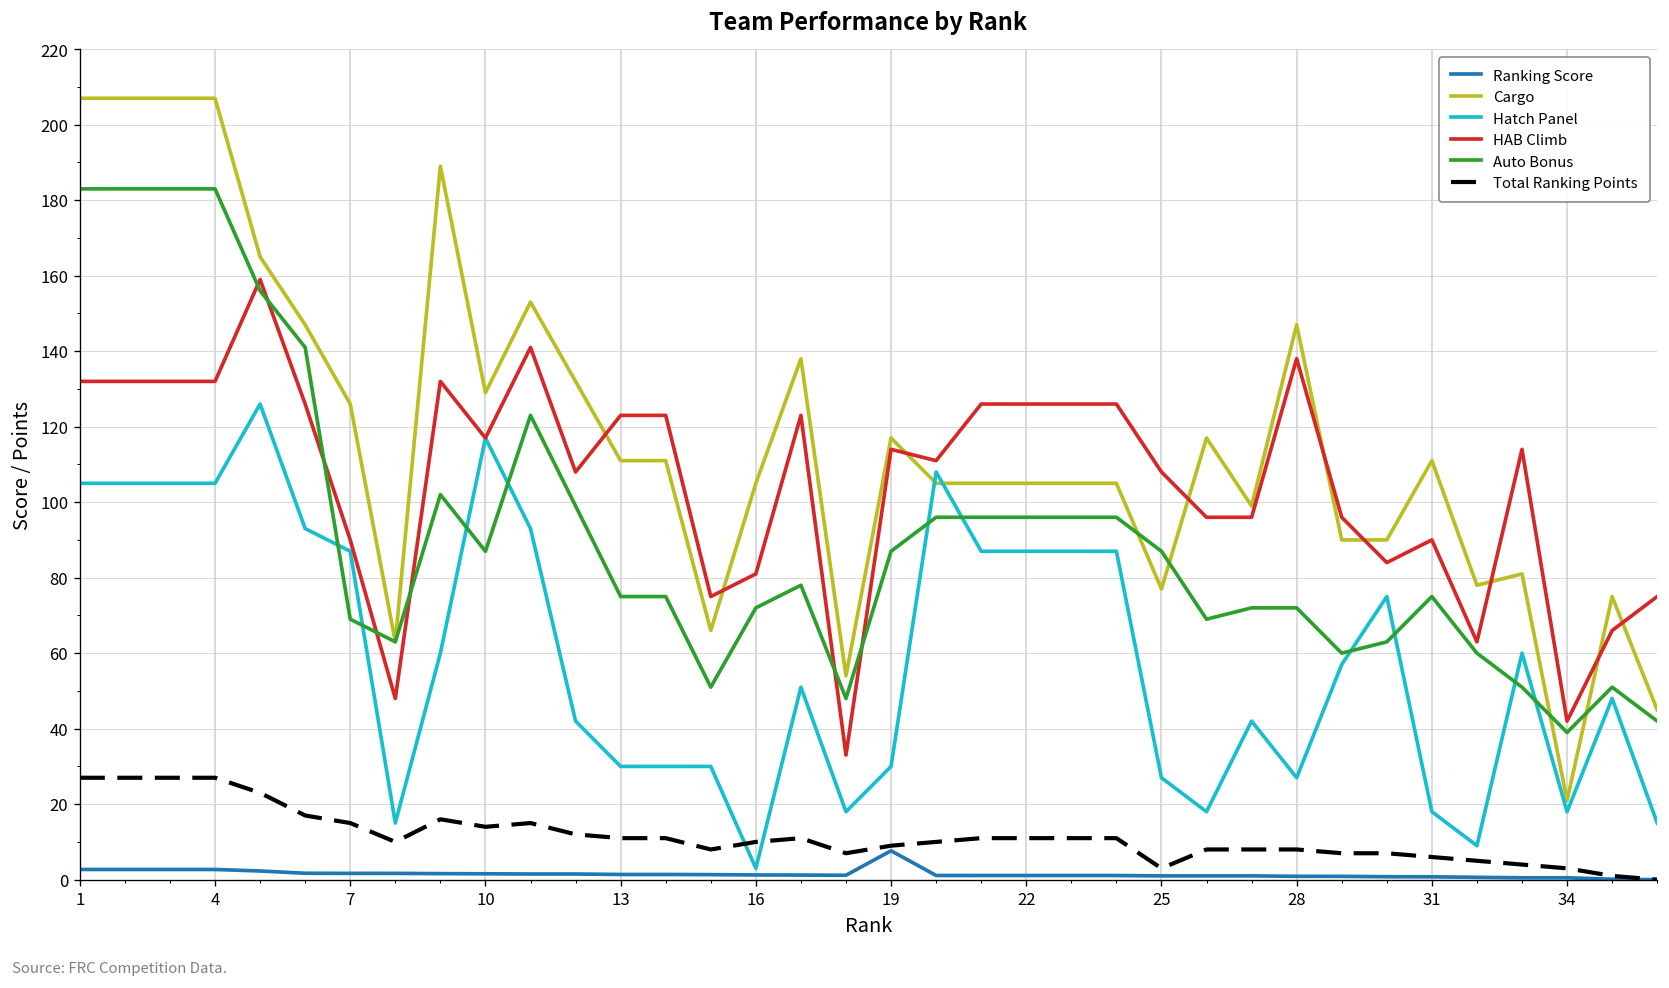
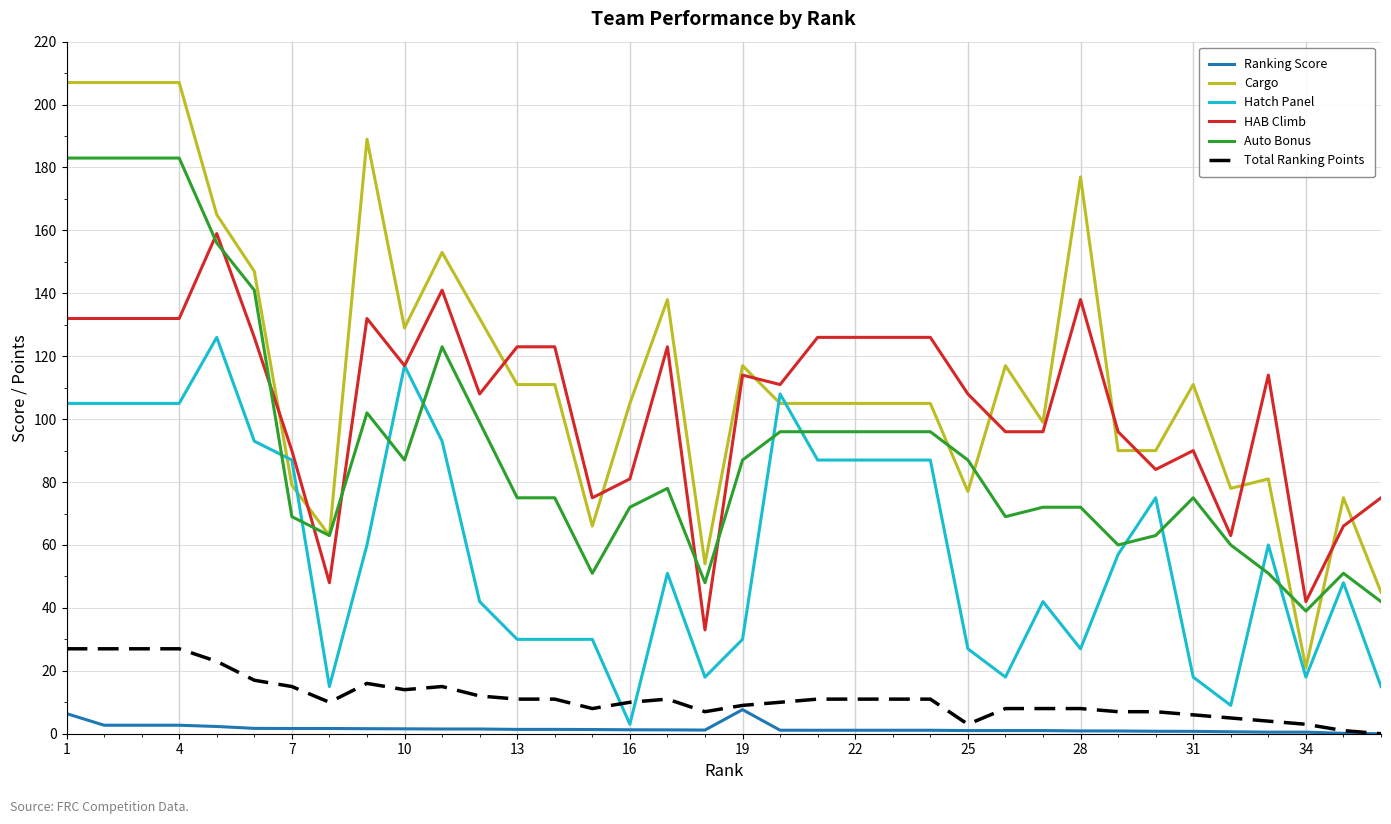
Ranking Score, 1: 3 -> 6
Cargo, 7: 126 -> 79
Cargo, 28: 147 -> 177
